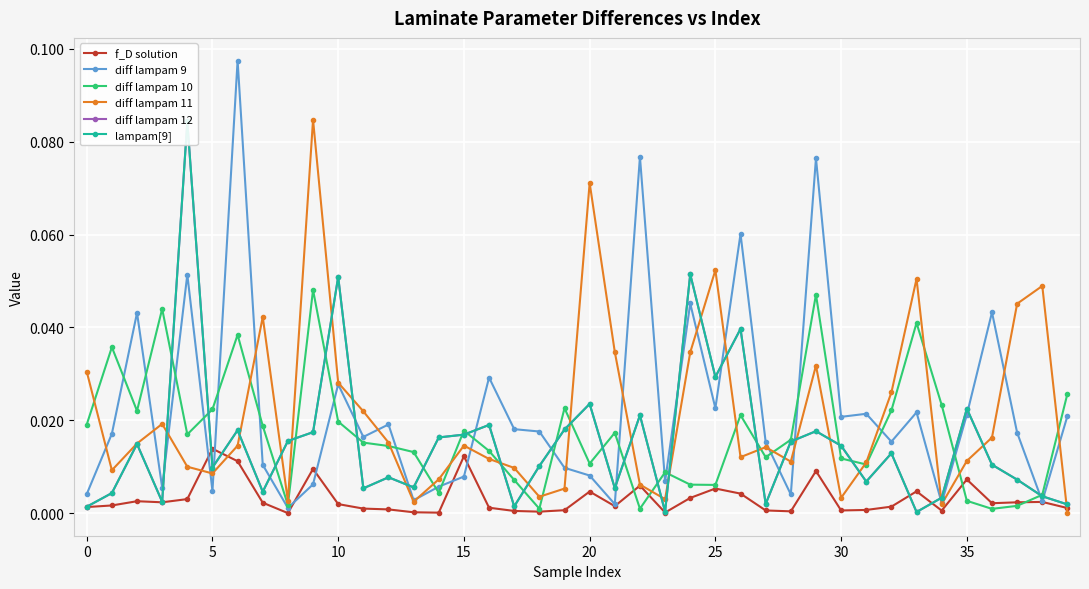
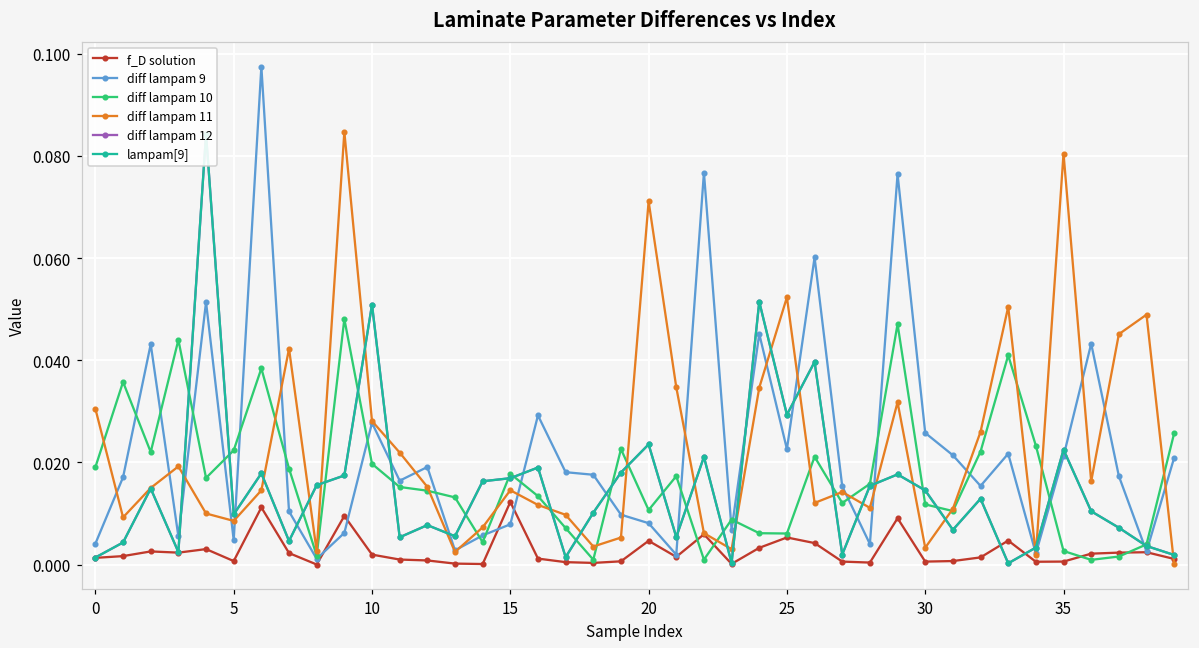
f_D solution, 5: 0.014 -> 0.001
diff lampam 9, 30: 0.021 -> 0.026
f_D solution, 35: 0.007 -> 0.001
diff lampam 11, 35: 0.011 -> 0.080
